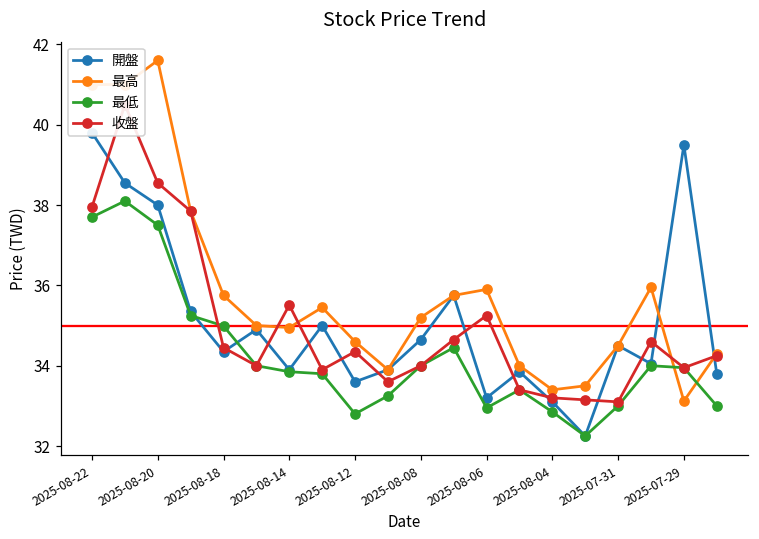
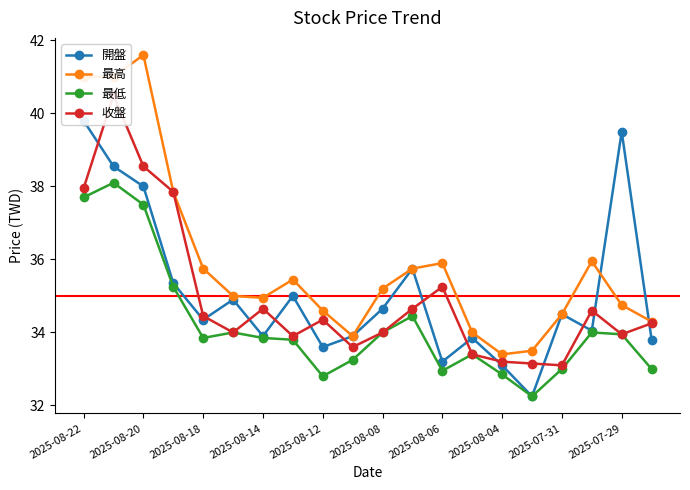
最低, 2025-08-18: 35.0 -> 33.9
收盤, 2025-08-14: 35.5 -> 34.7
最高, 2025-07-29: 33.1 -> 34.8
